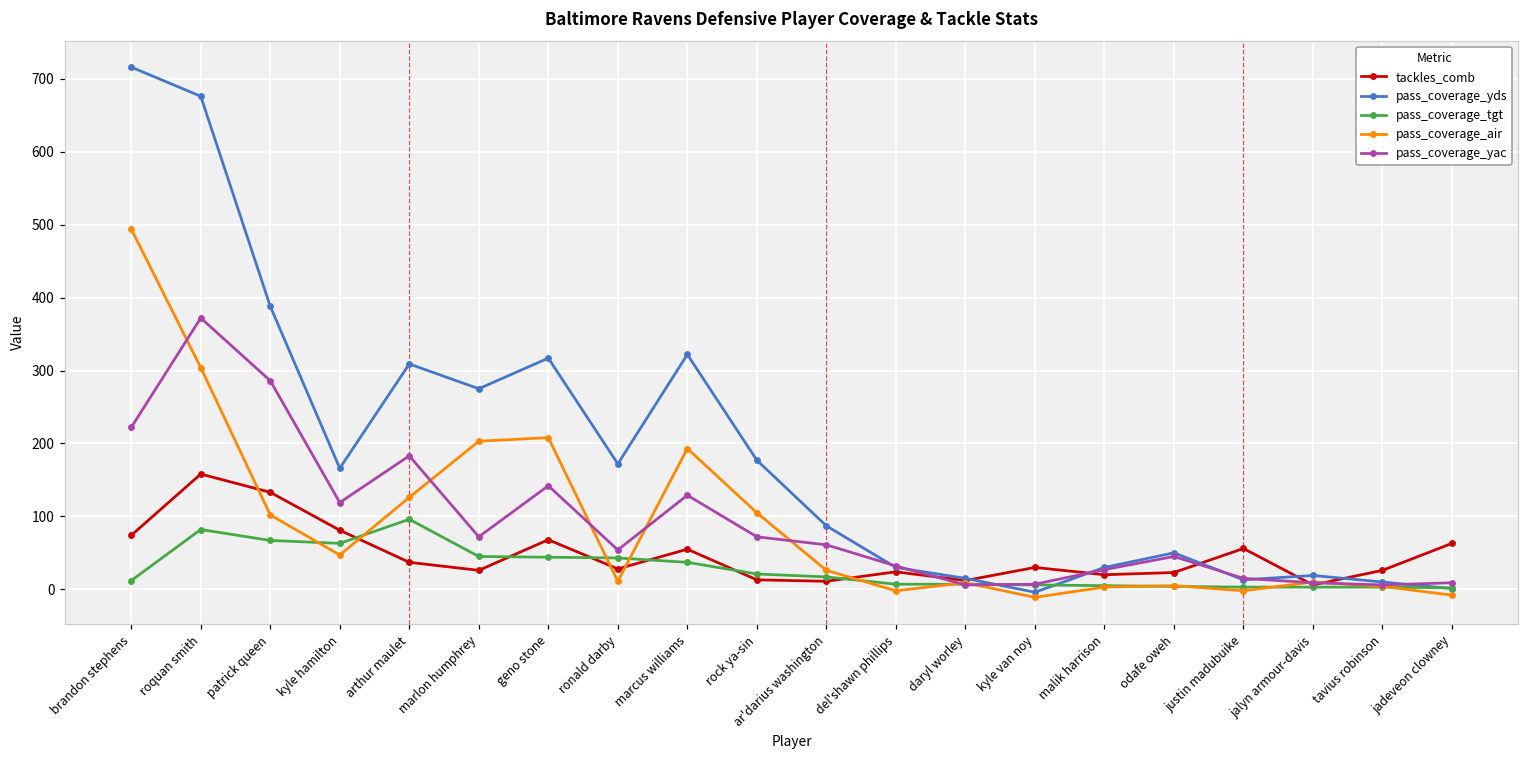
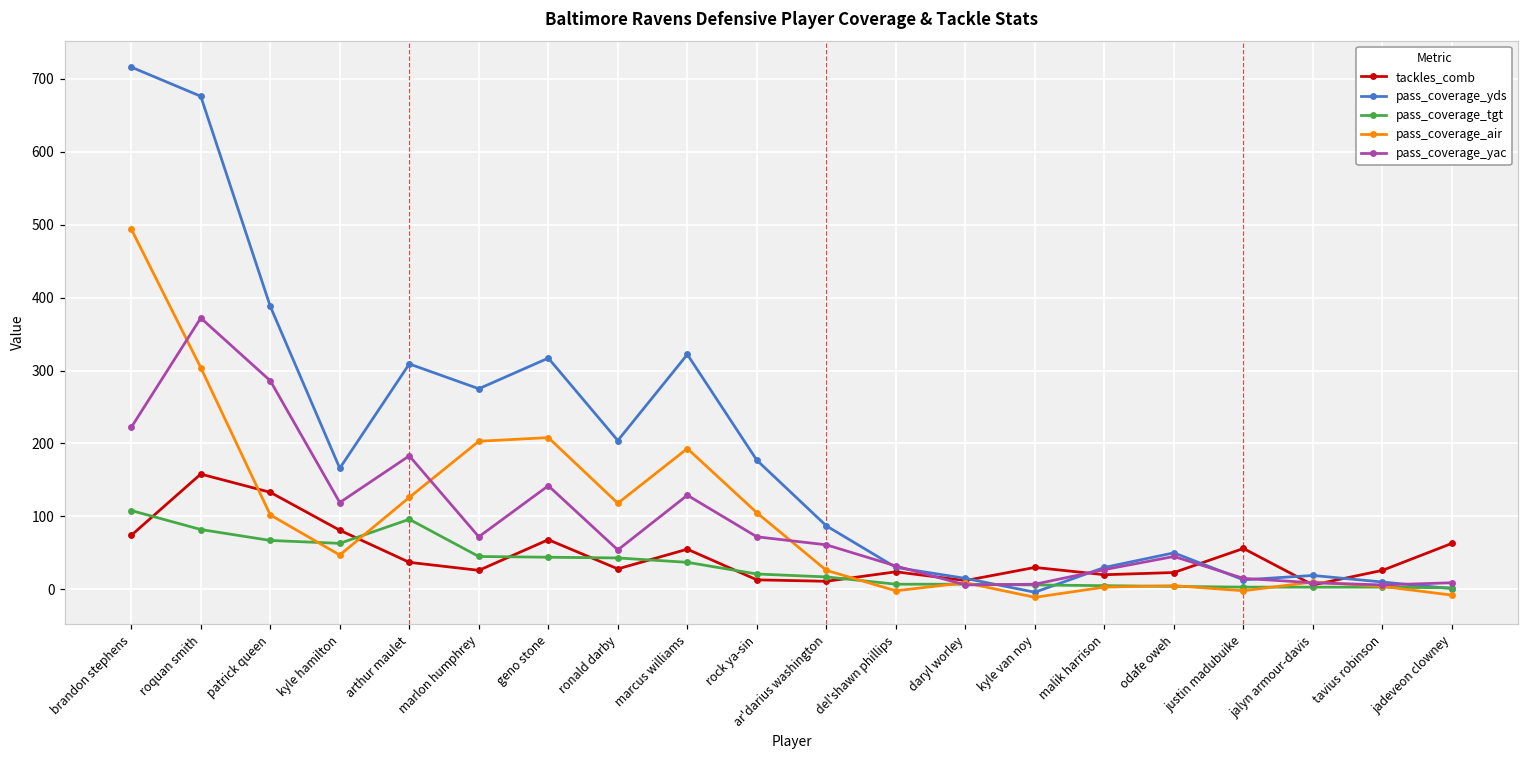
pass_coverage_tgt, brandon stephens: 10 -> 110
pass_coverage_yds, ronald darby: 170 -> 200
pass_coverage_air, ronald darby: 10 -> 120
